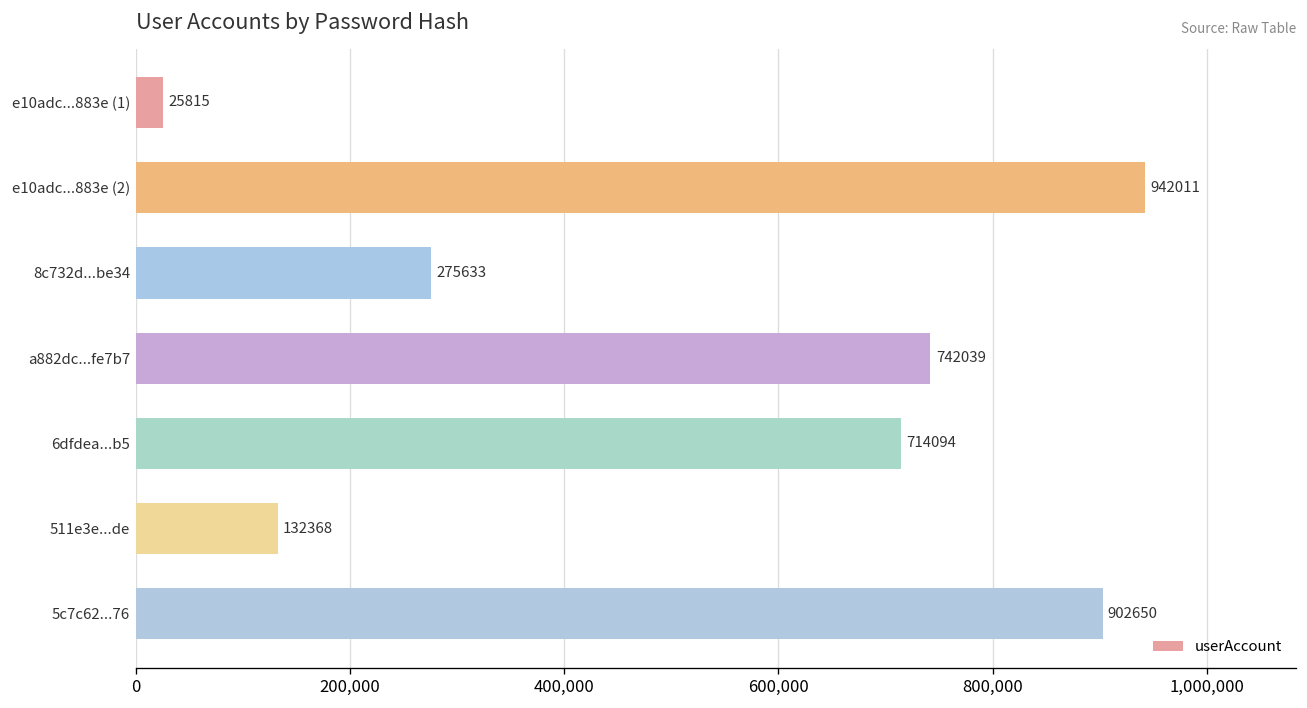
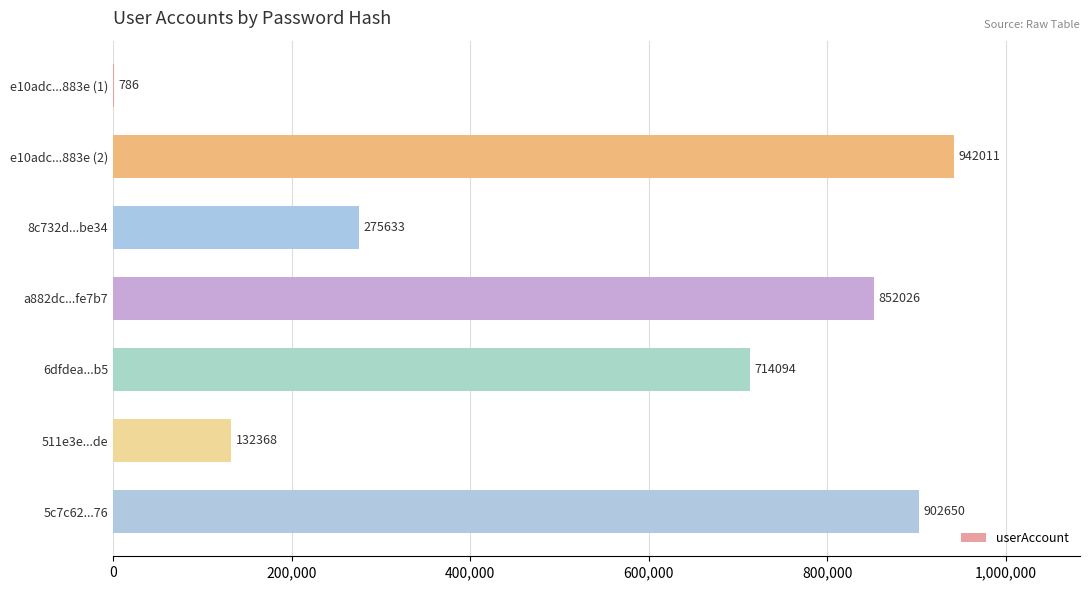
e10adc...883e (1): 25815 -> 786
a882dc...fe7b7: 742039 -> 852026
